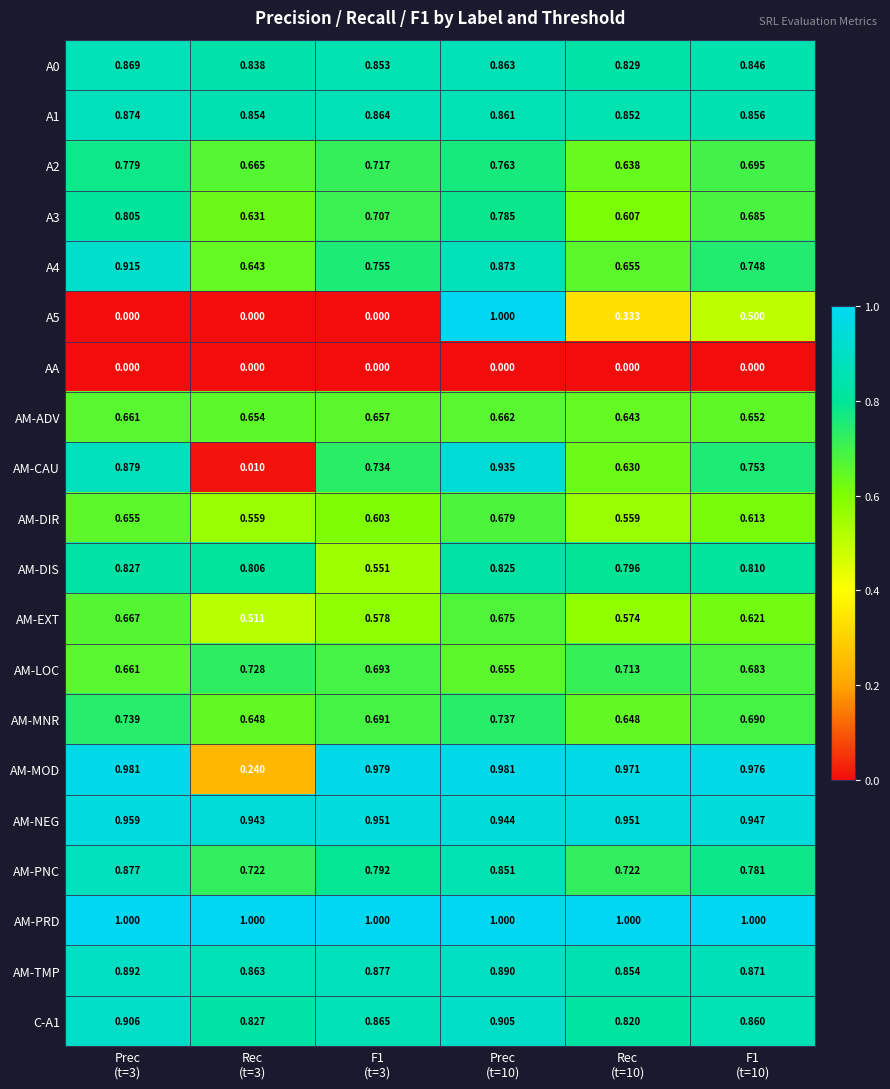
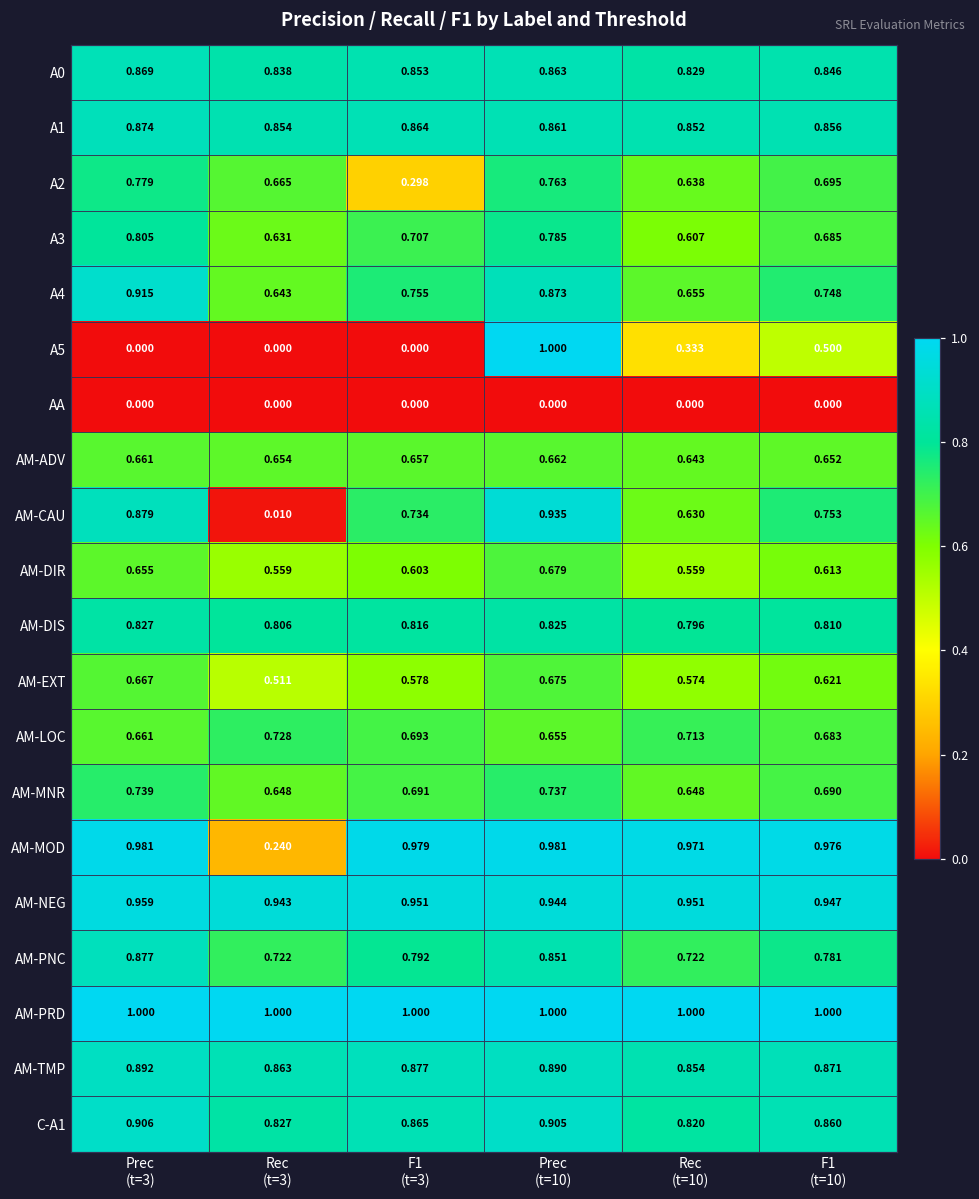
A2, F1 (t=3): 0.717 -> 0.298
AM-DIS, F1 (t=3): 0.551 -> 0.816
